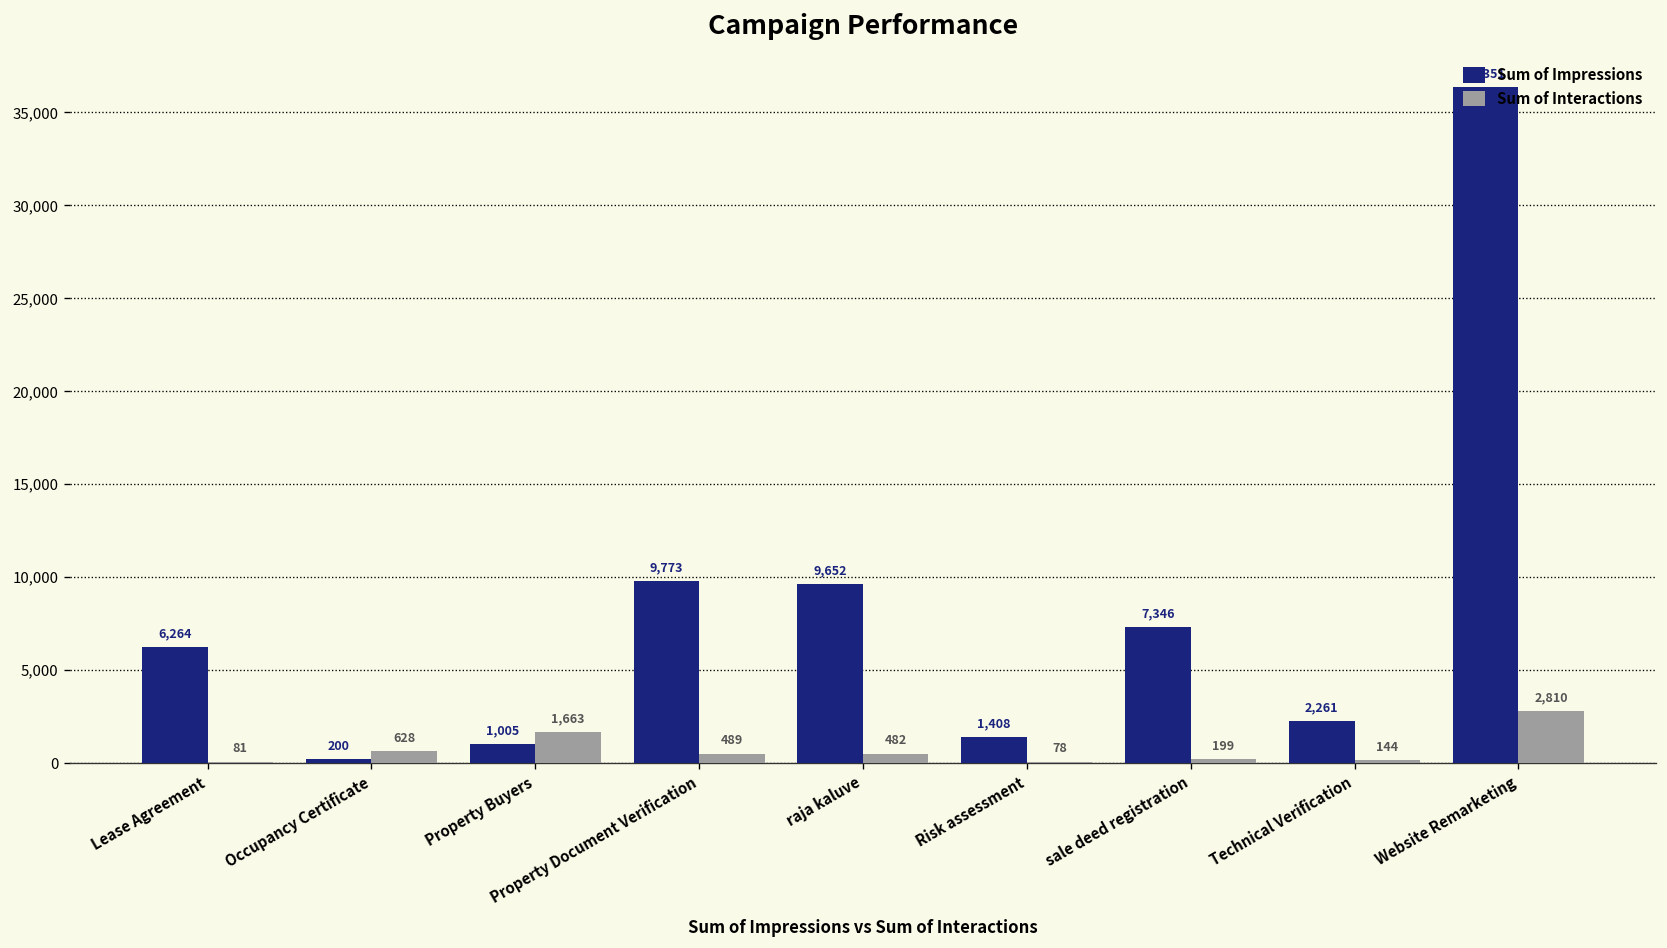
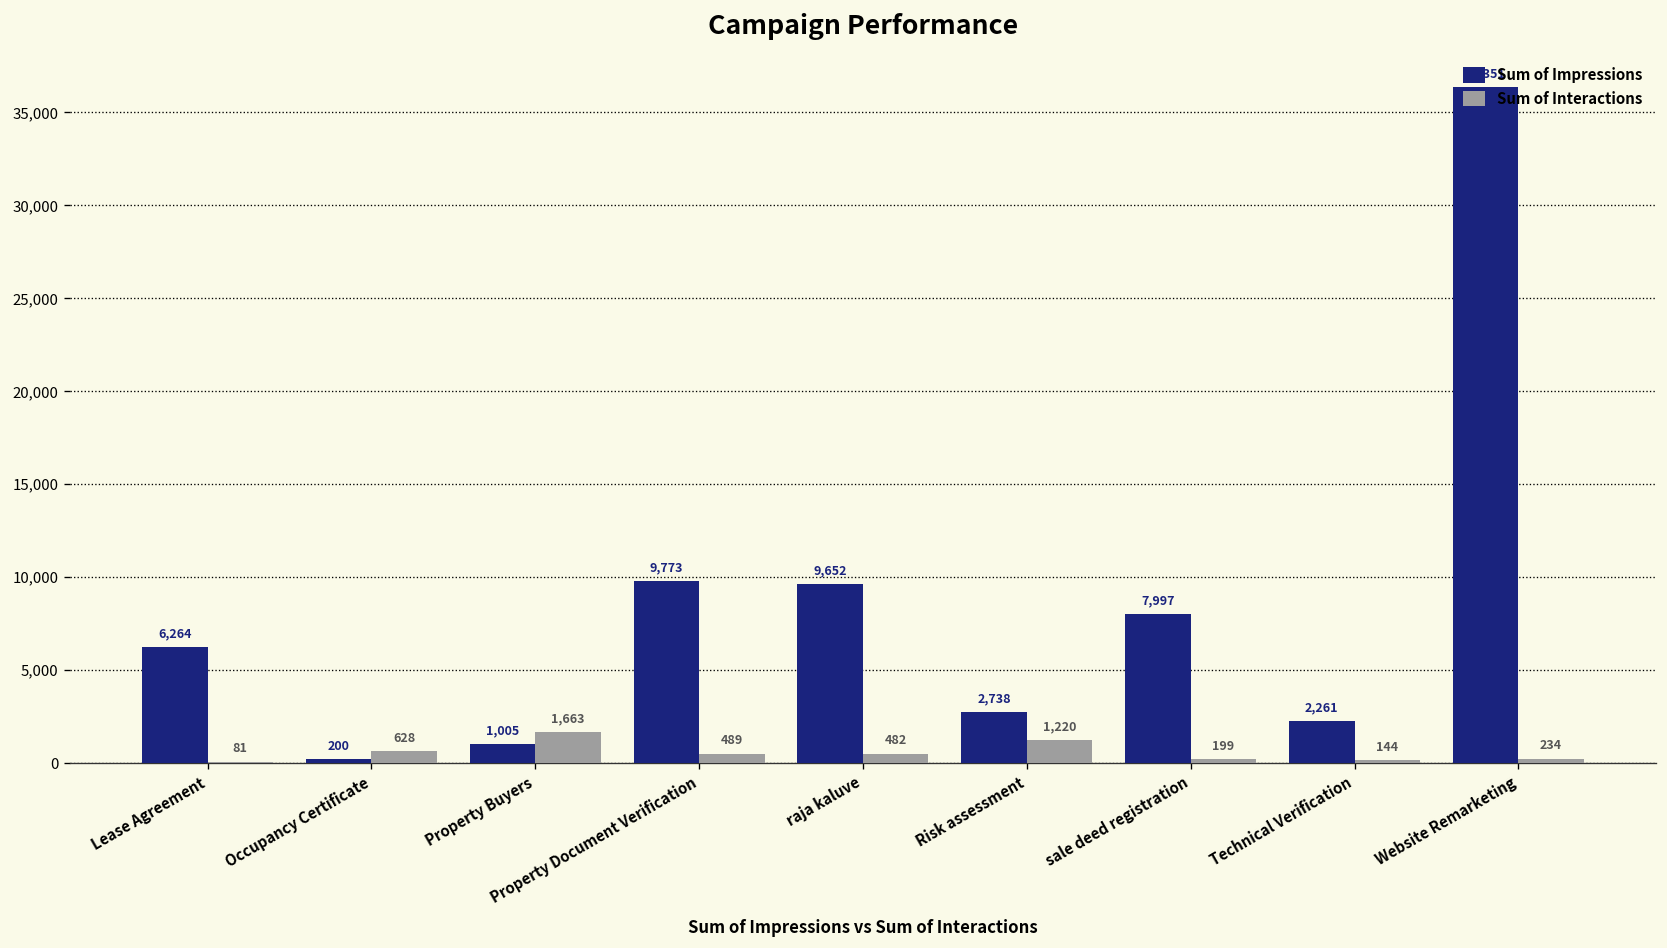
Sum of Impressions, Risk assessment: 1,408 -> 2,738
Sum of Interactions, Risk assessment: 78 -> 1,220
Sum of Impressions, sale deed registration: 7,346 -> 7,997
Sum of Interactions, Website Remarketing: 2,810 -> 234
